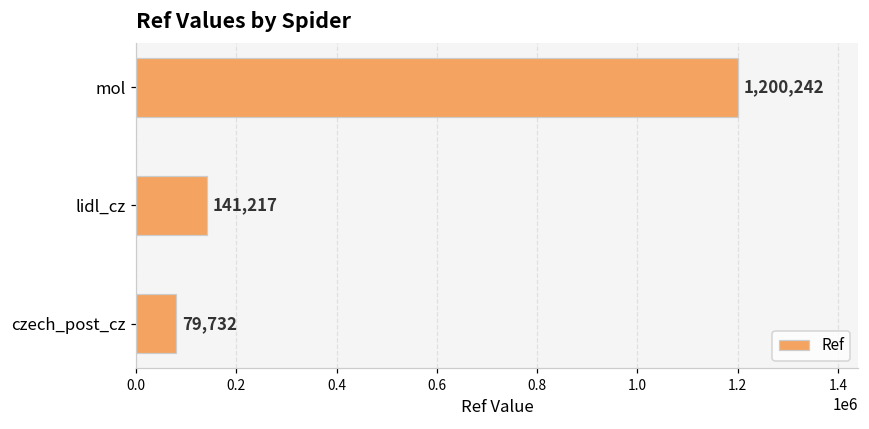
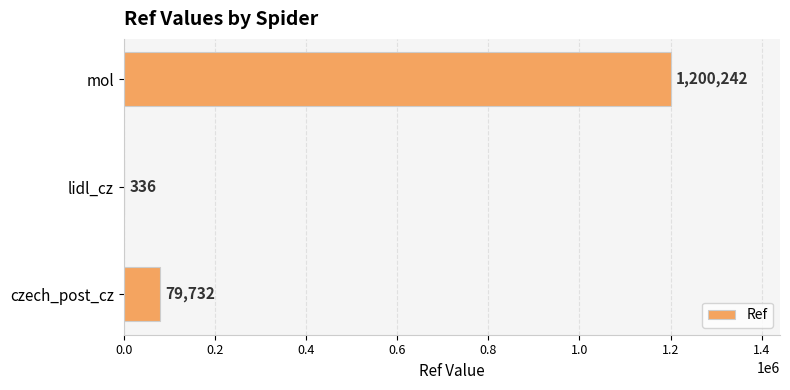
lidl_cz: 141,217 -> 336
